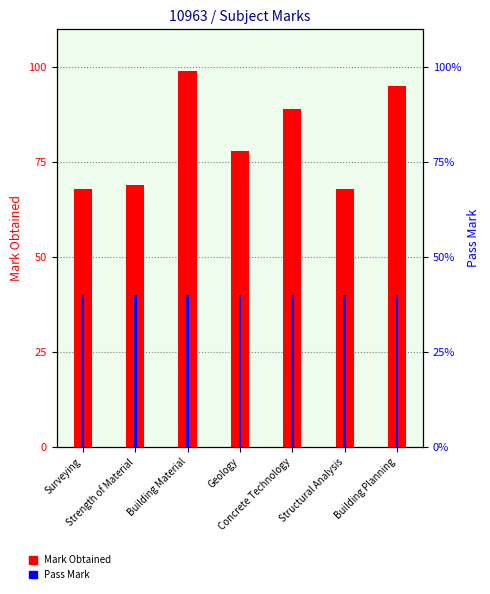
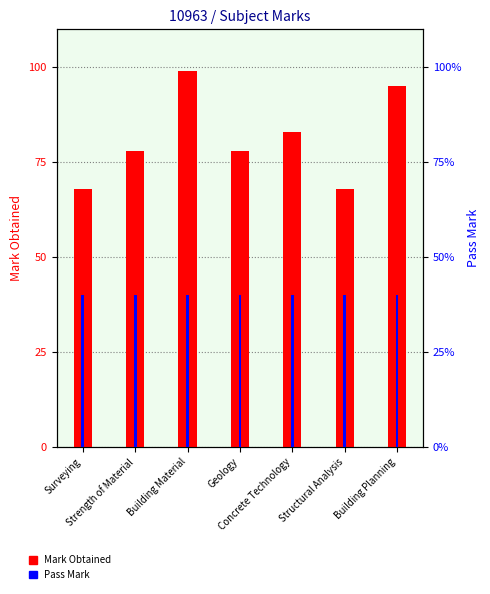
Mark Obtained, Strength of Material: 69 -> 78
Mark Obtained, Concrete Technology: 89 -> 83
